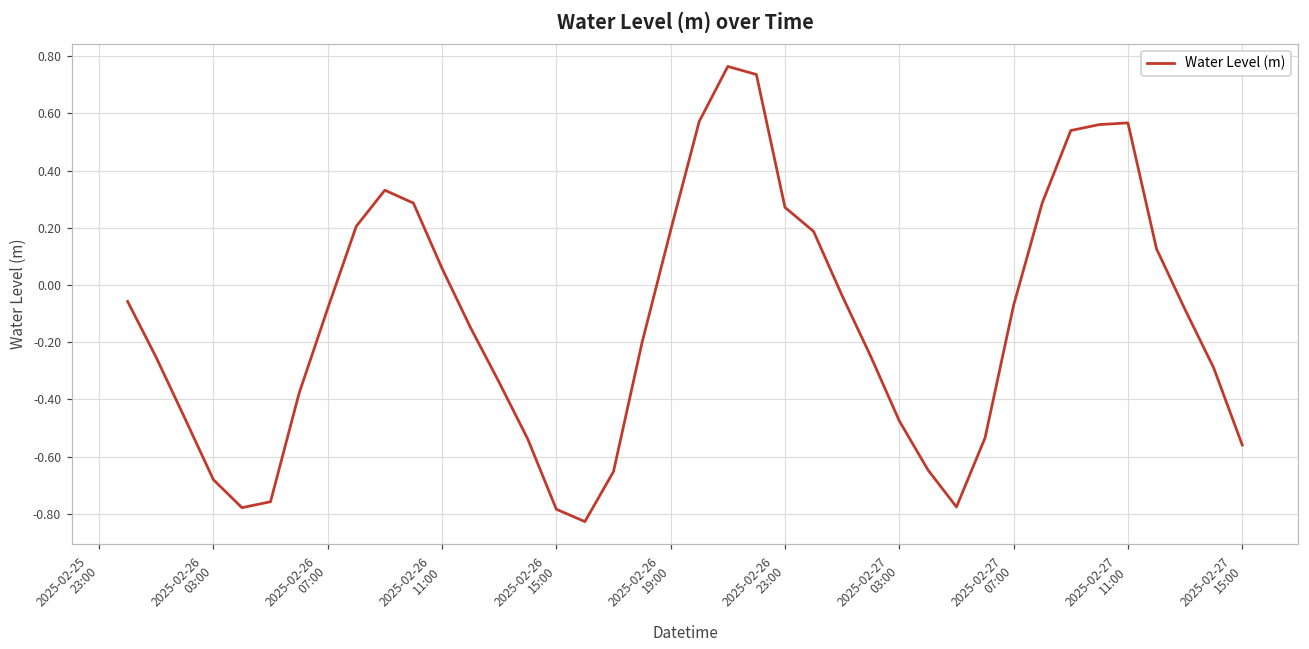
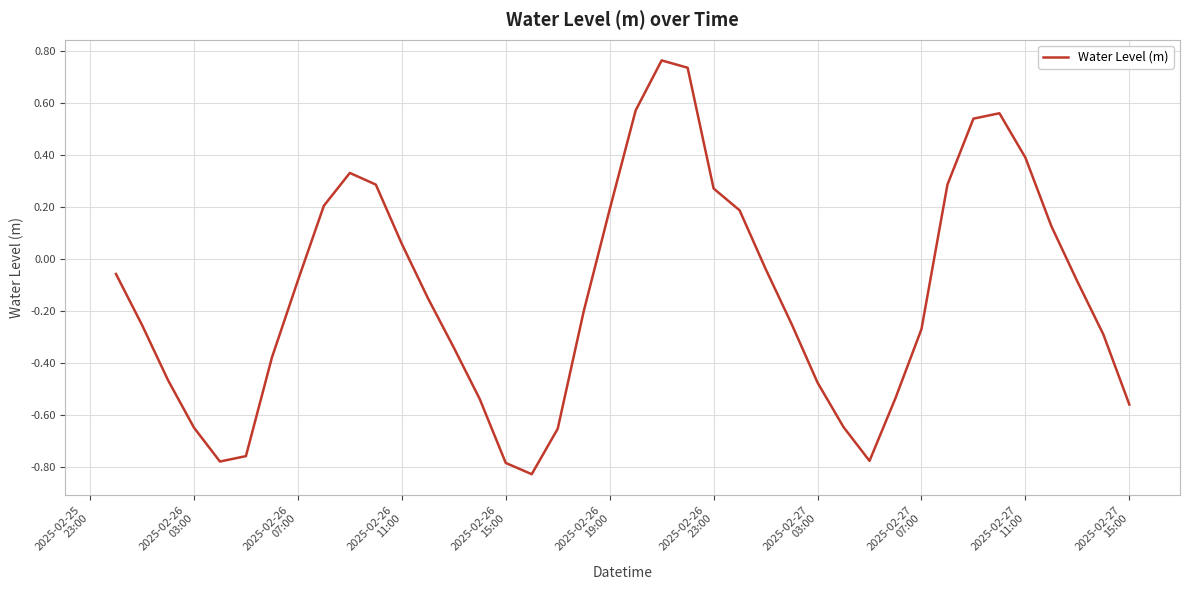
2025-02-26 03:00: -0.68 -> -0.65
2025-02-27 07:00: -0.07 -> -0.27
2025-02-27 11:00: 0.57 -> 0.39
